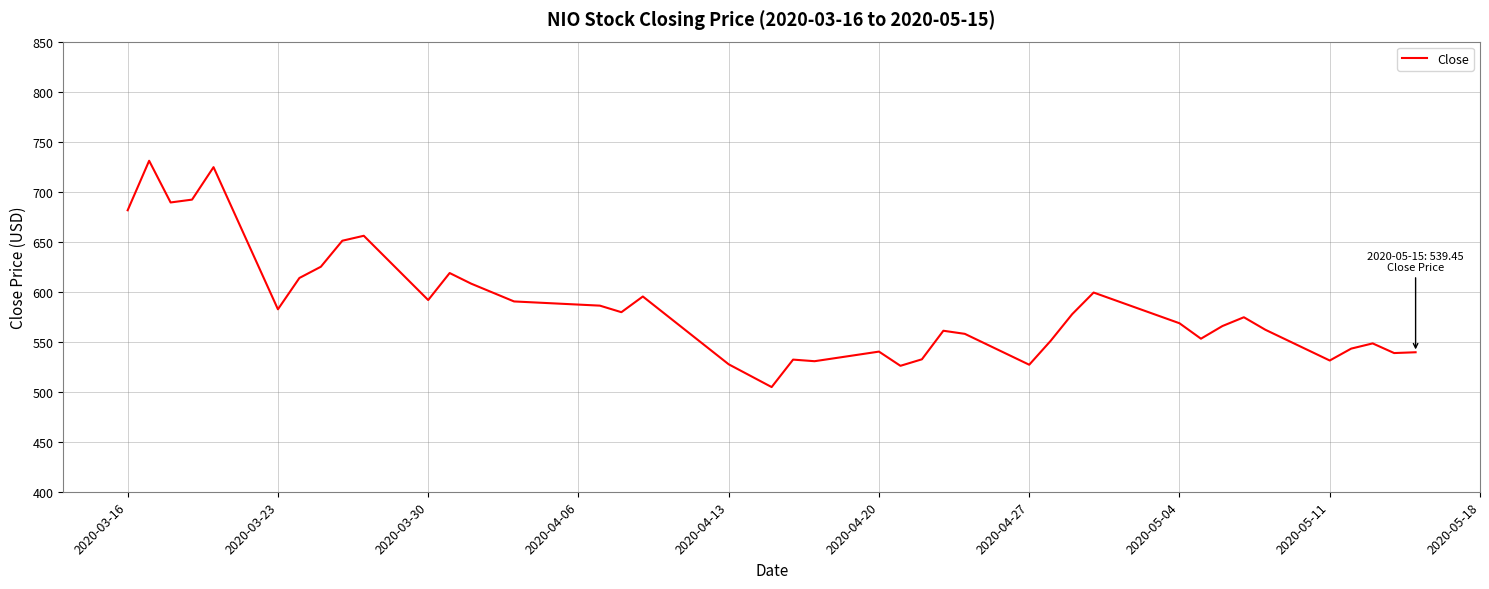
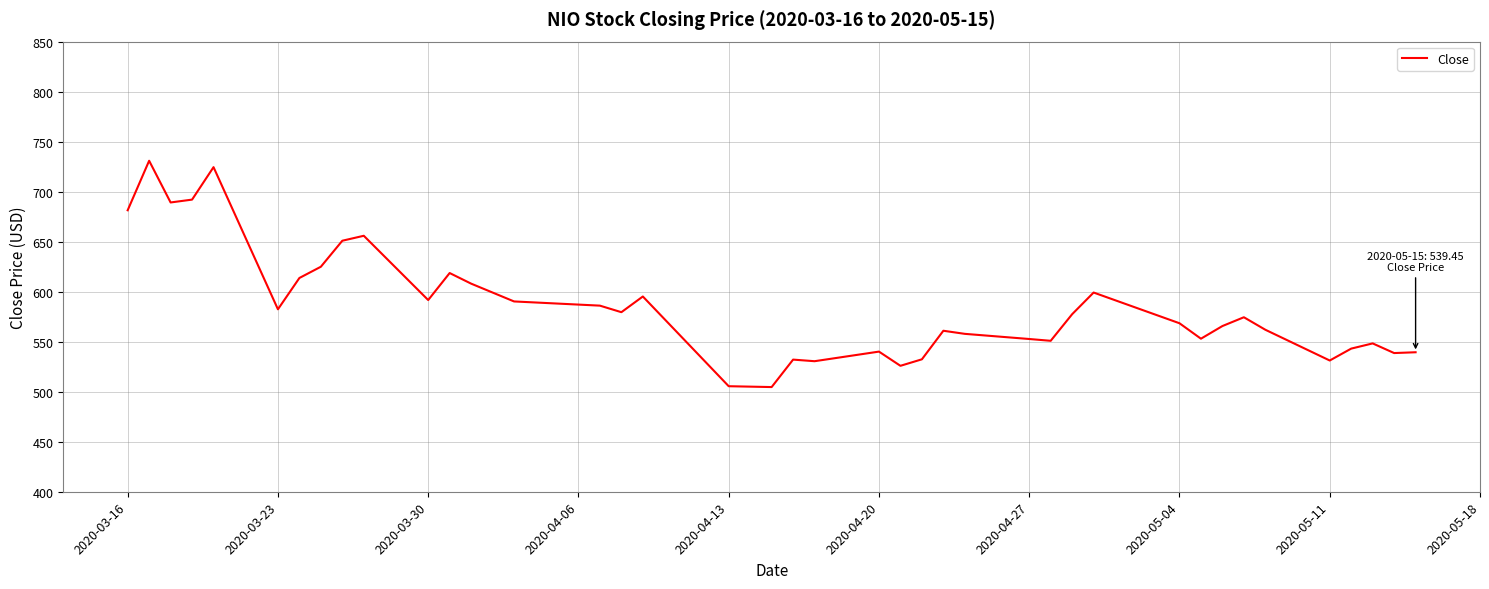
2020-04-13: 527 -> 506
2020-04-27: 527 -> 553
